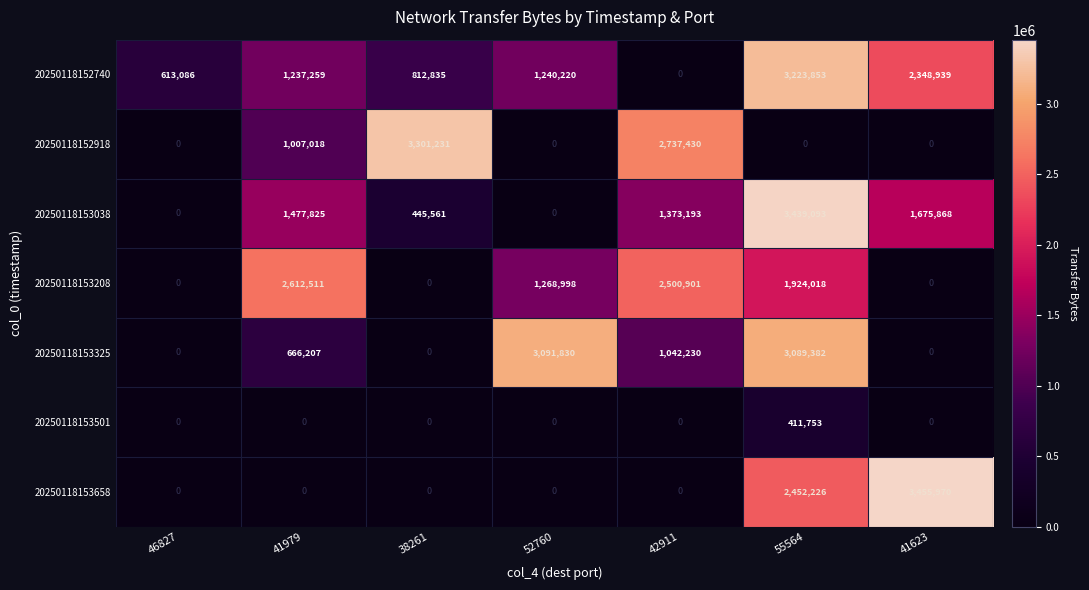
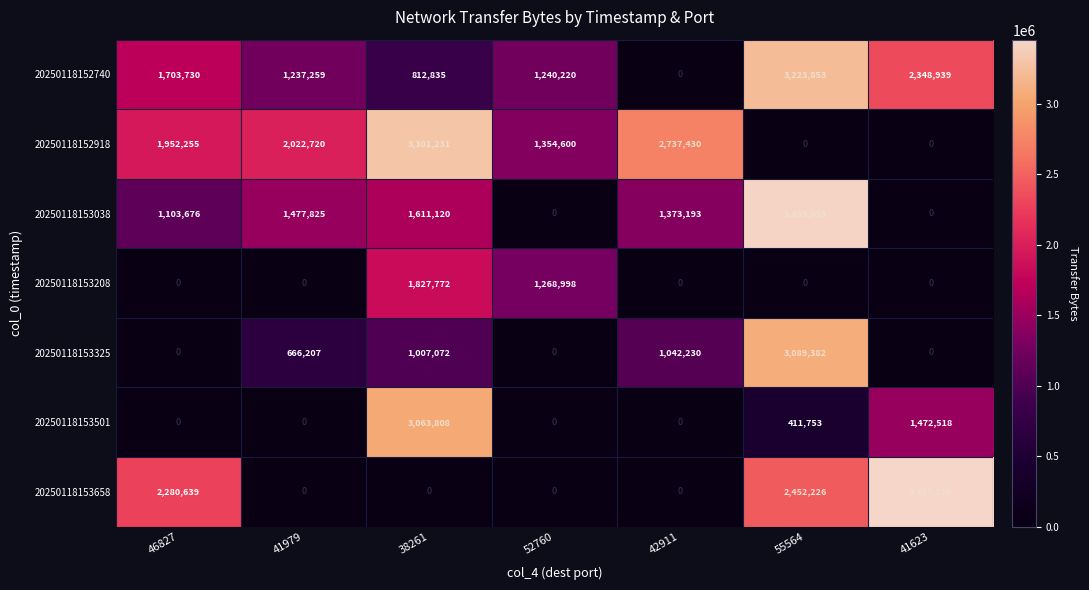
20250118152740, 46827: 613,086 -> 1,703,730
20250118152918, 46827: 0 -> 1,952,255
20250118152918, 41979: 1,007,018 -> 2,022,720
20250118152918, 52760: 0 -> 1,354,600
20250118153038, 46827: 0 -> 1,103,676
20250118153038, 38261: 445,561 -> 1,611,120
20250118153038, 41623: 1,675,868 -> 0
20250118153208, 41979: 2,612,511 -> 0
20250118153208, 38261: 0 -> 1,827,772
20250118153208, 42911: 2,500,901 -> 0
20250118153208, 55564: 1,924,018 -> 0
20250118153325, 38261: 0 -> 1,007,072
20250118153325, 52760: 3,091,830 -> 0
20250118153501, 38261: 0 -> 3,063,808
20250118153501, 41623: 0 -> 1,472,518
20250118153658, 46827: 0 -> 2,280,639
